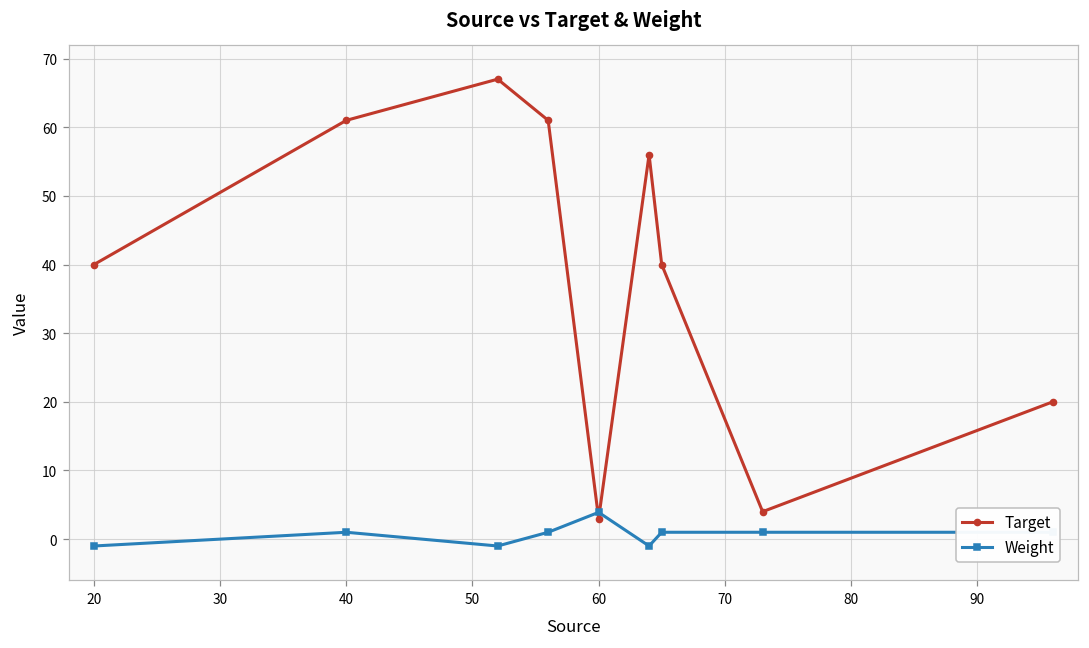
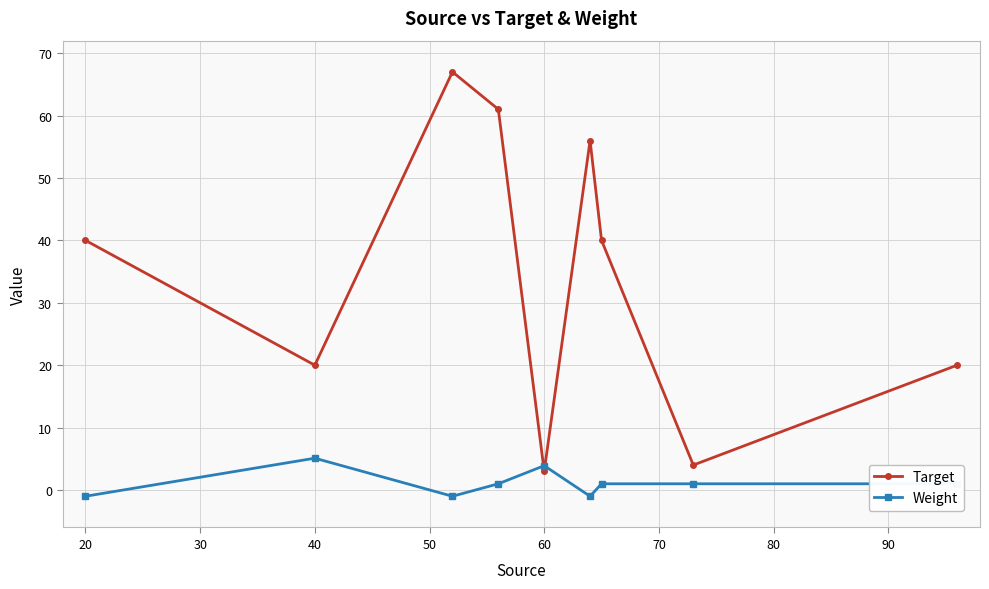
Target, 40: 61 -> 20
Weight, 40: 1 -> 5
